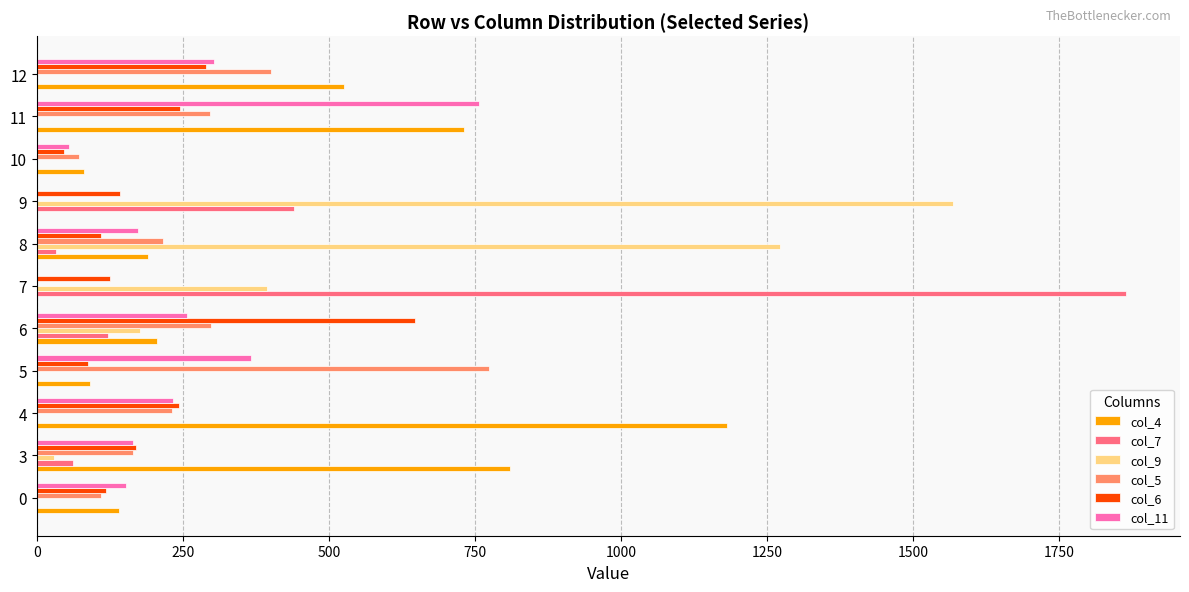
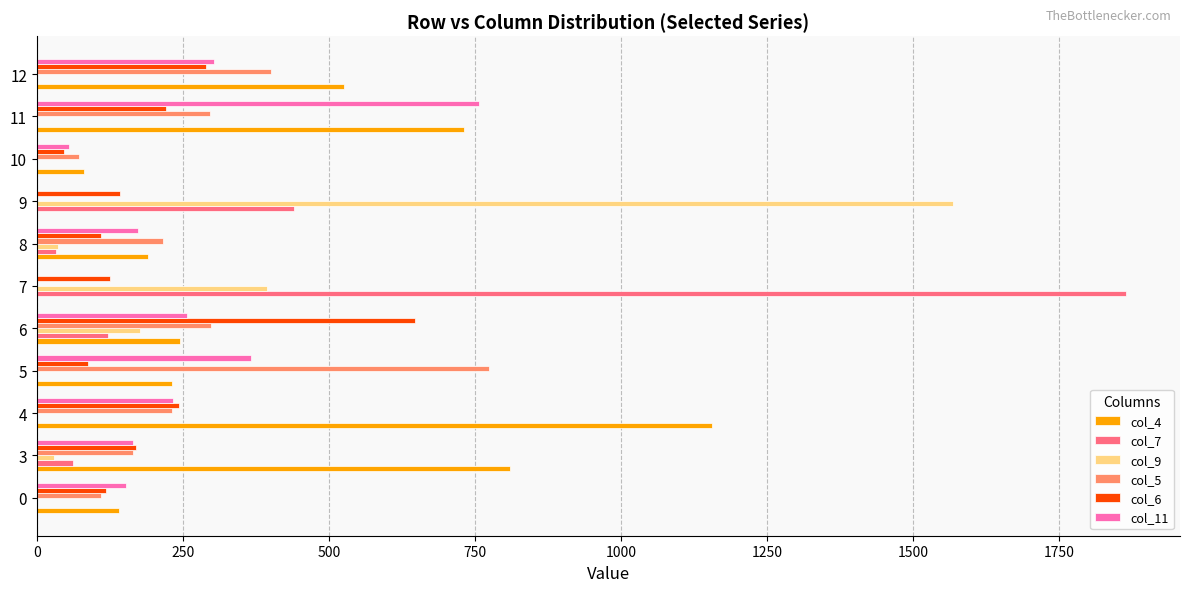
col_6, 11: 250 -> 220
col_9, 8: 1270 -> 40
col_4, 6: 210 -> 250
col_4, 5: 90 -> 230
col_4, 4: 1180 -> 1160
